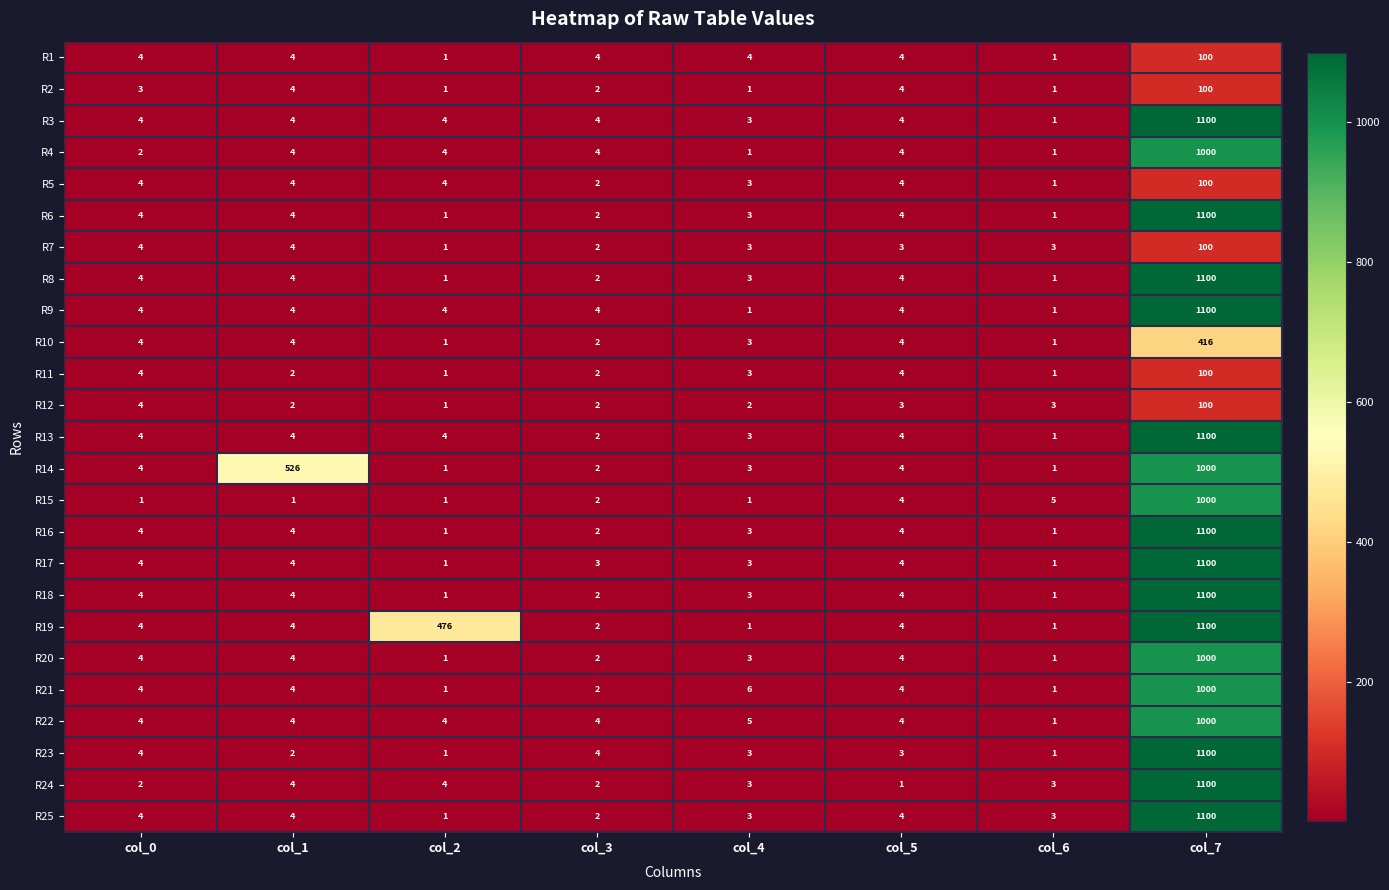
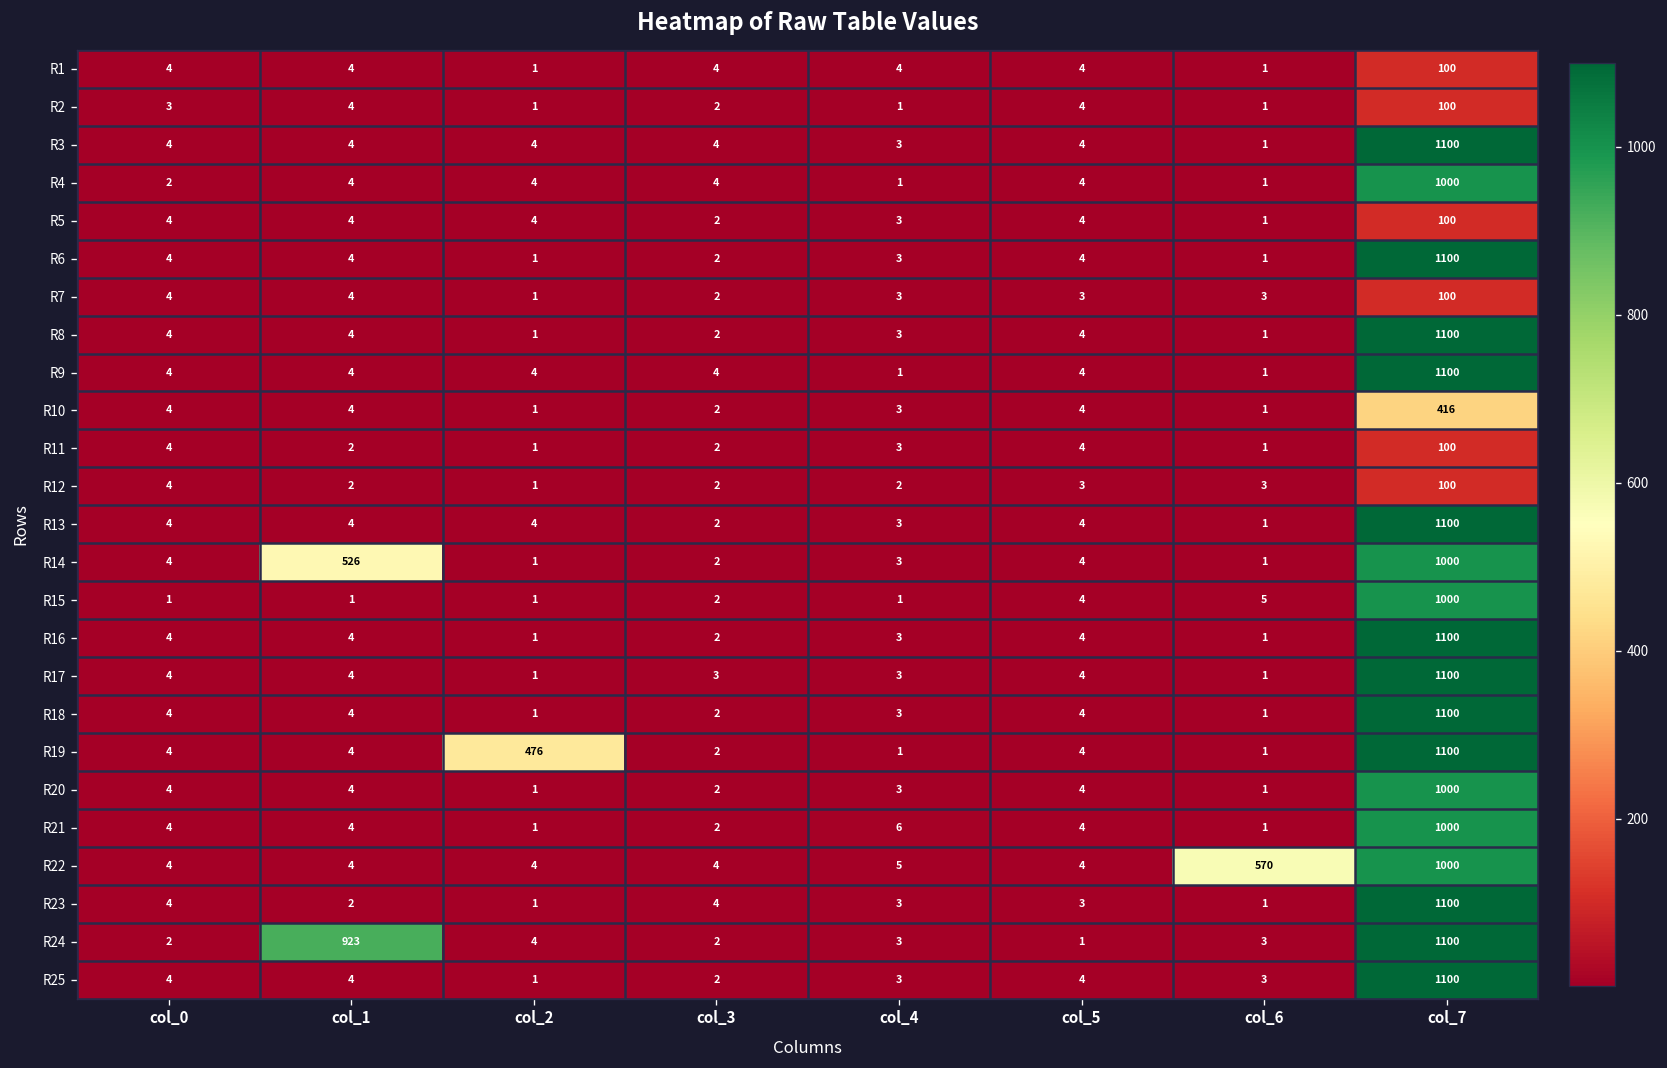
R22, col_6: 1 -> 570
R24, col_1: 4 -> 923
